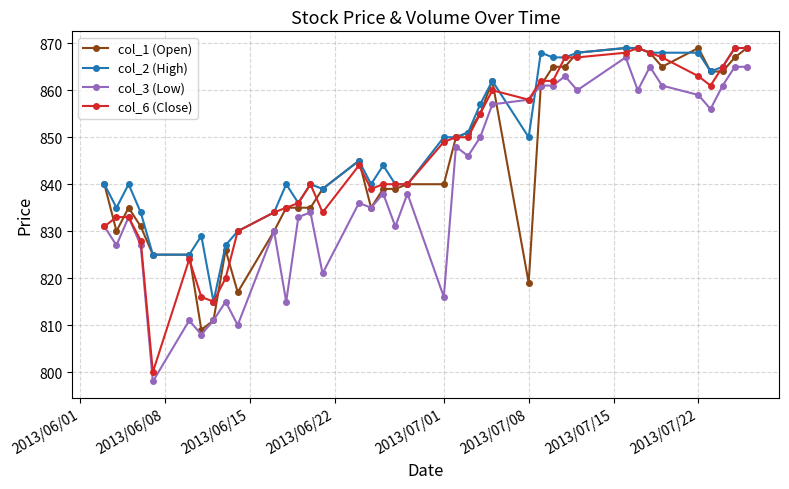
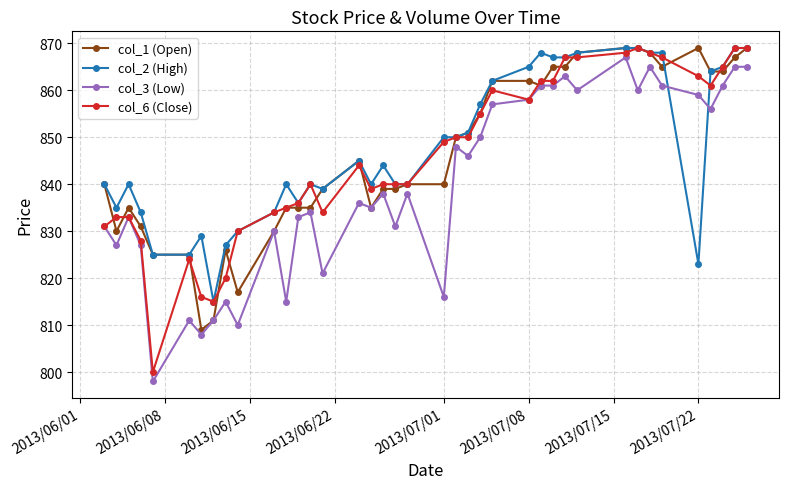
col_1 (Open), 2013/07/08: 819 -> 862
col_2 (High), 2013/07/08: 850 -> 865
col_2 (High), 2013/07/22: 868 -> 823
